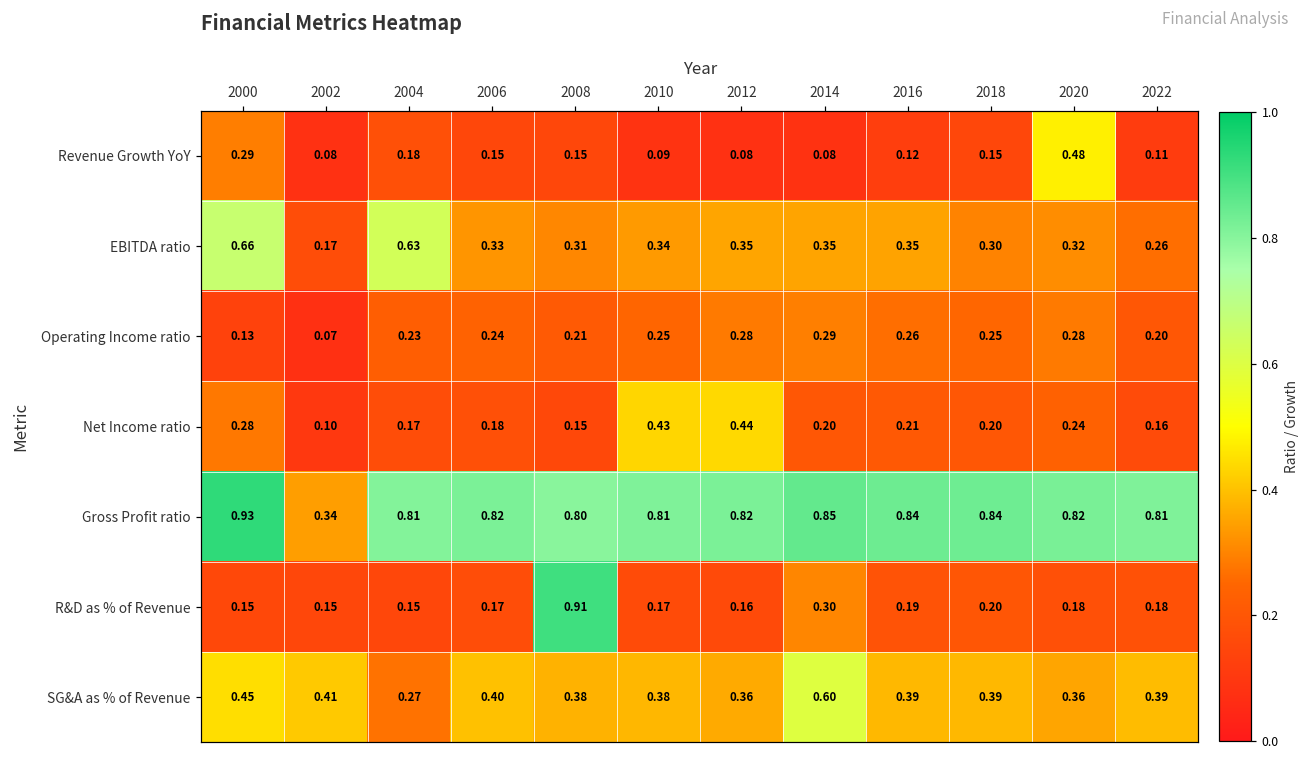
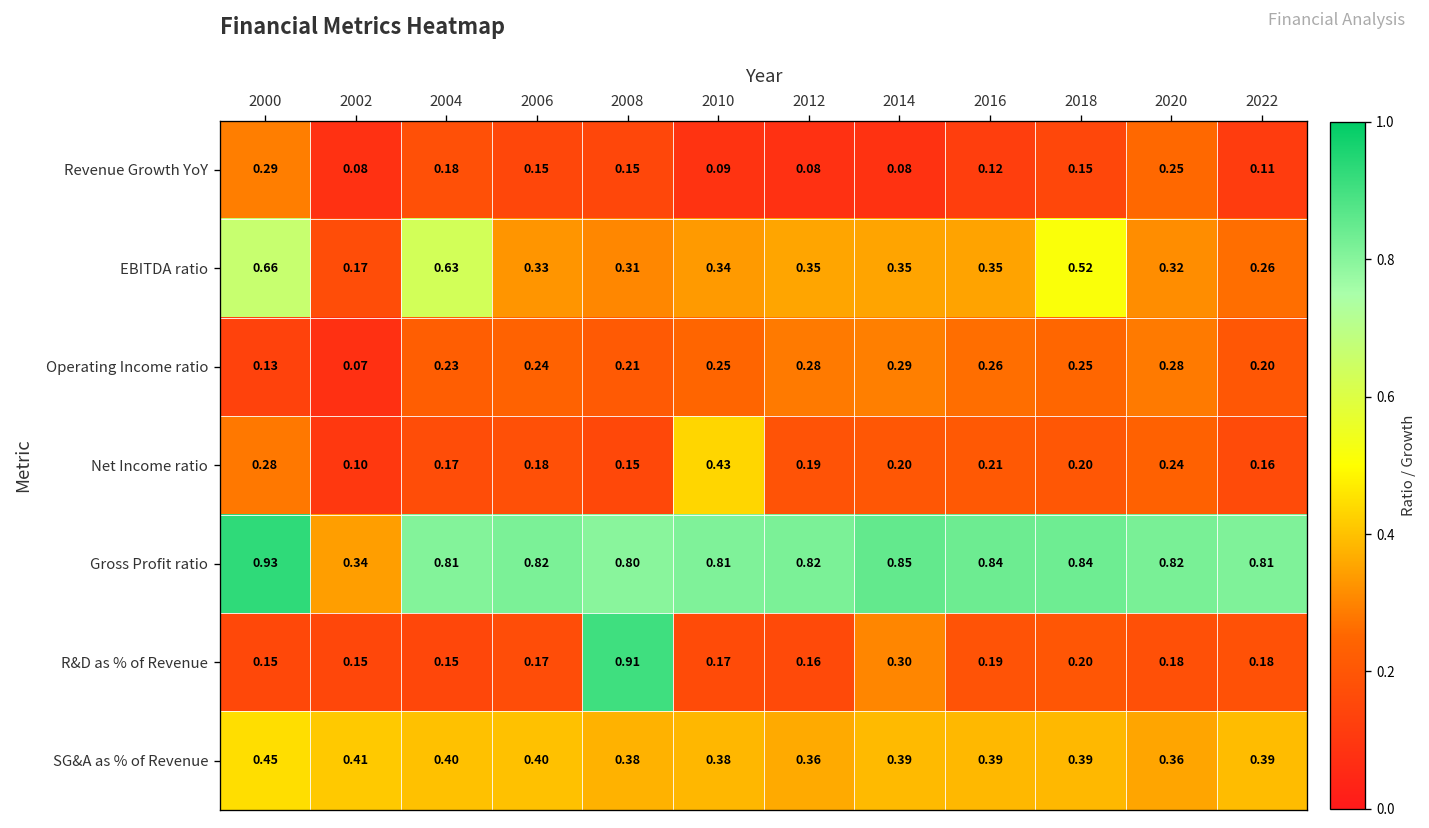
Revenue Growth YoY, 2020: 0.48 -> 0.25
EBITDA ratio, 2018: 0.30 -> 0.52
Net Income ratio, 2012: 0.44 -> 0.19
SG&A as % of Revenue, 2004: 0.27 -> 0.40
SG&A as % of Revenue, 2014: 0.60 -> 0.39
